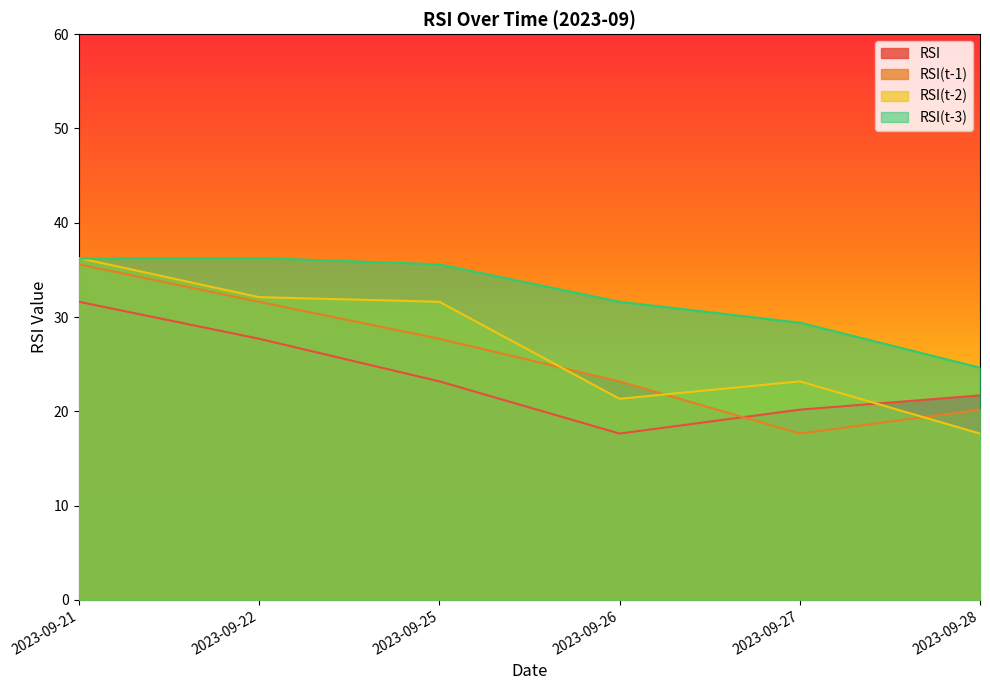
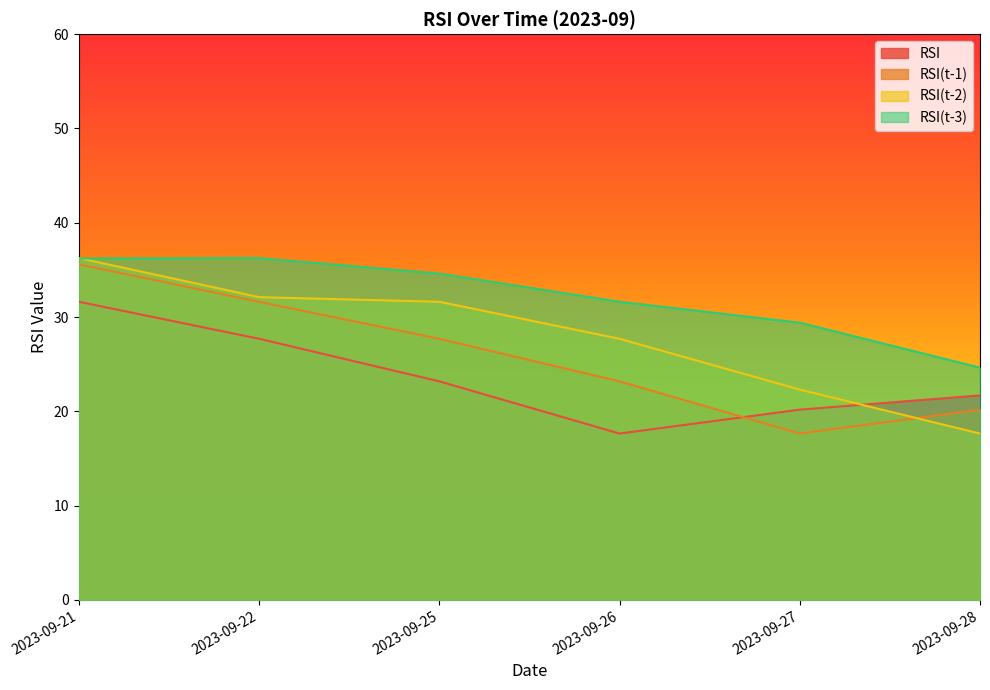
RSI(t-3), 2023-09-25: 36 -> 35
RSI(t-2), 2023-09-26: 21 -> 28
RSI(t-2), 2023-09-27: 23 -> 22
